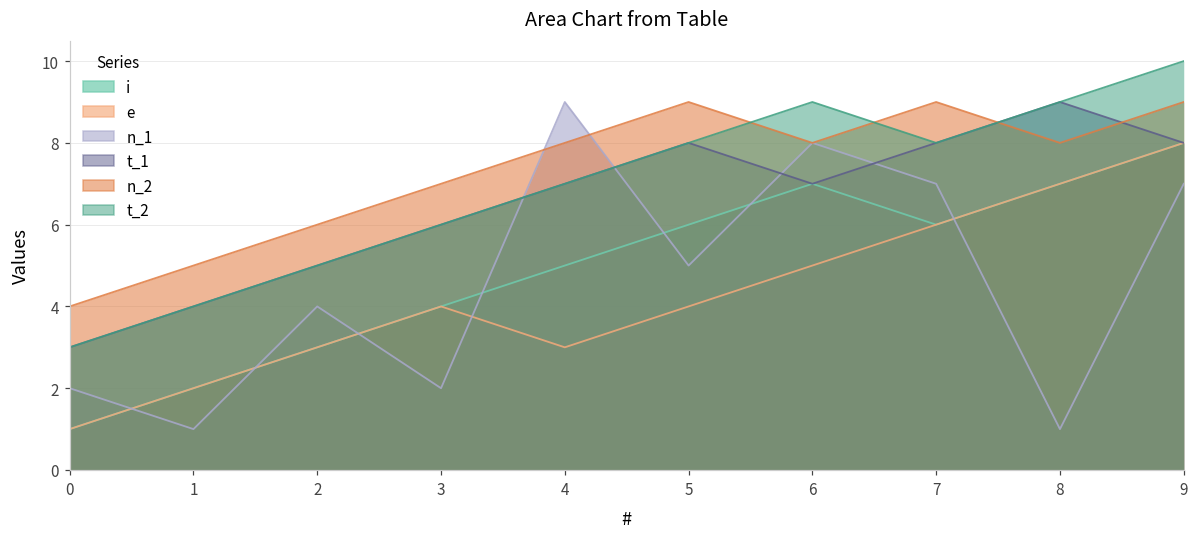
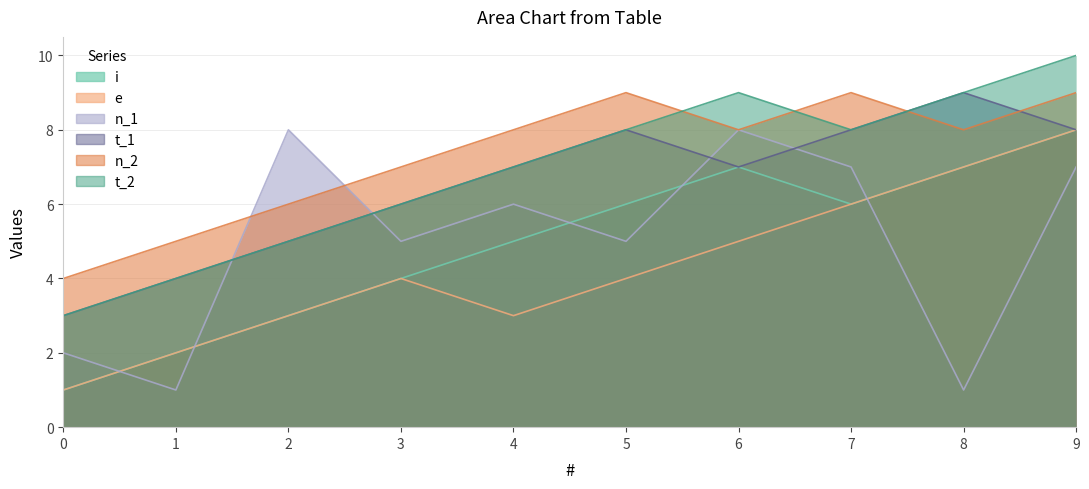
n_1, 2: 4 -> 8
n_1, 3: 2 -> 5
n_1, 4: 9 -> 6
